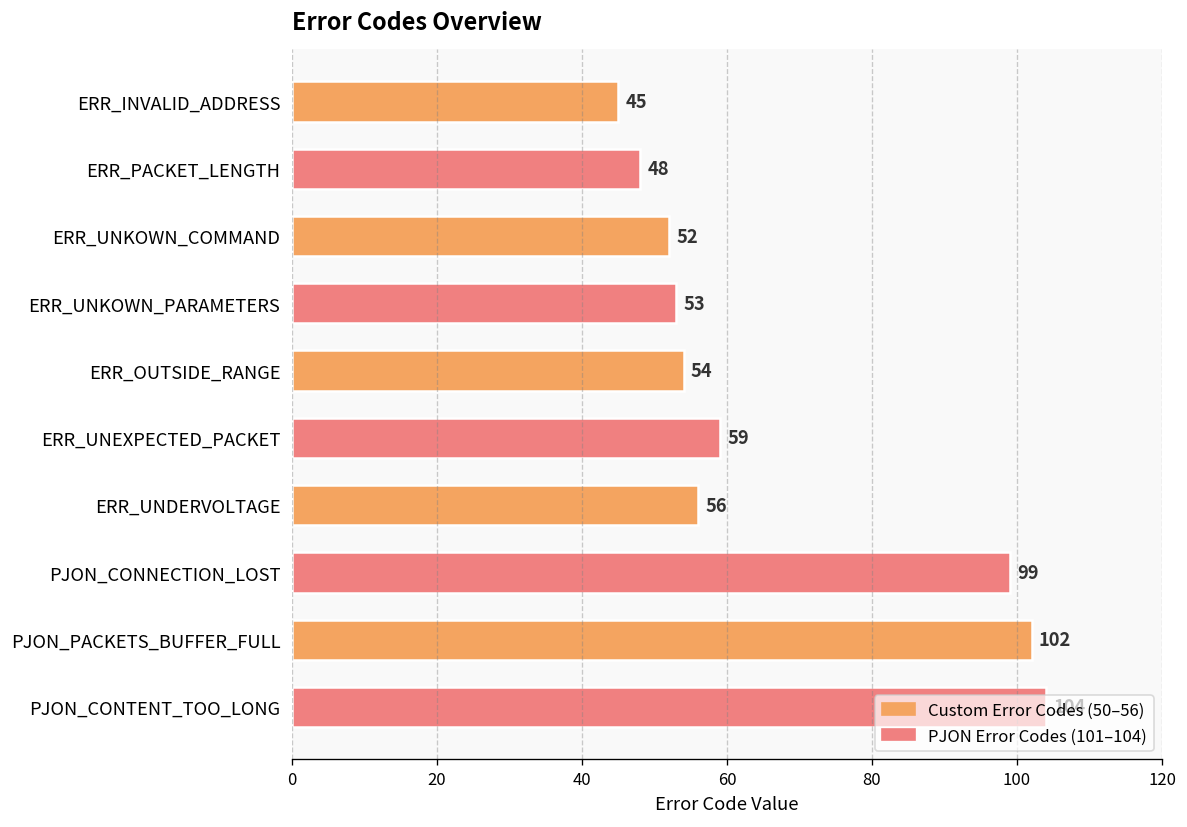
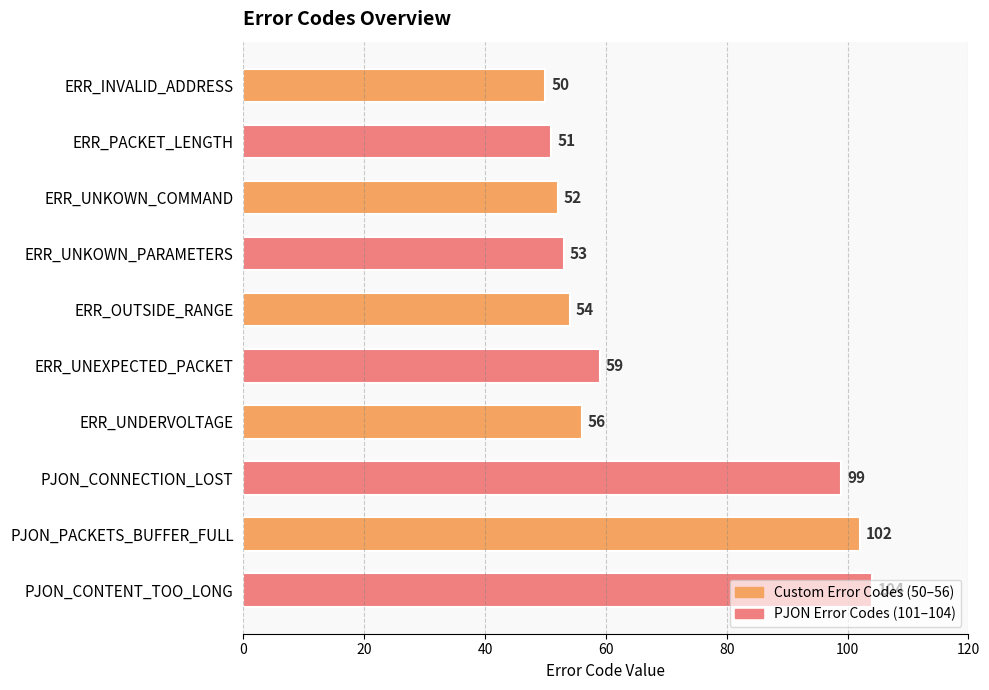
ERR_INVALID_ADDRESS: 45 -> 50
ERR_PACKET_LENGTH: 48 -> 51
